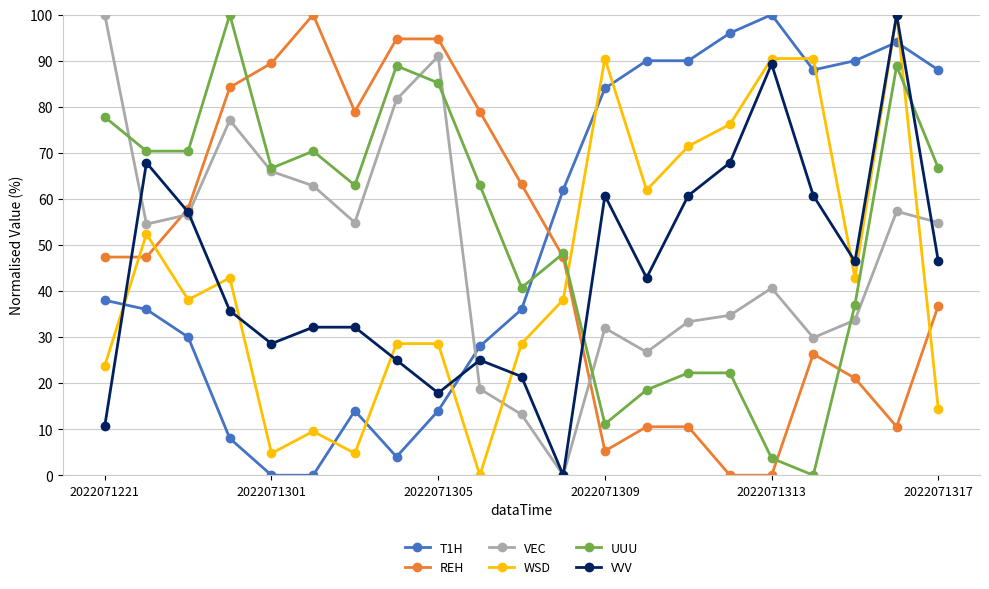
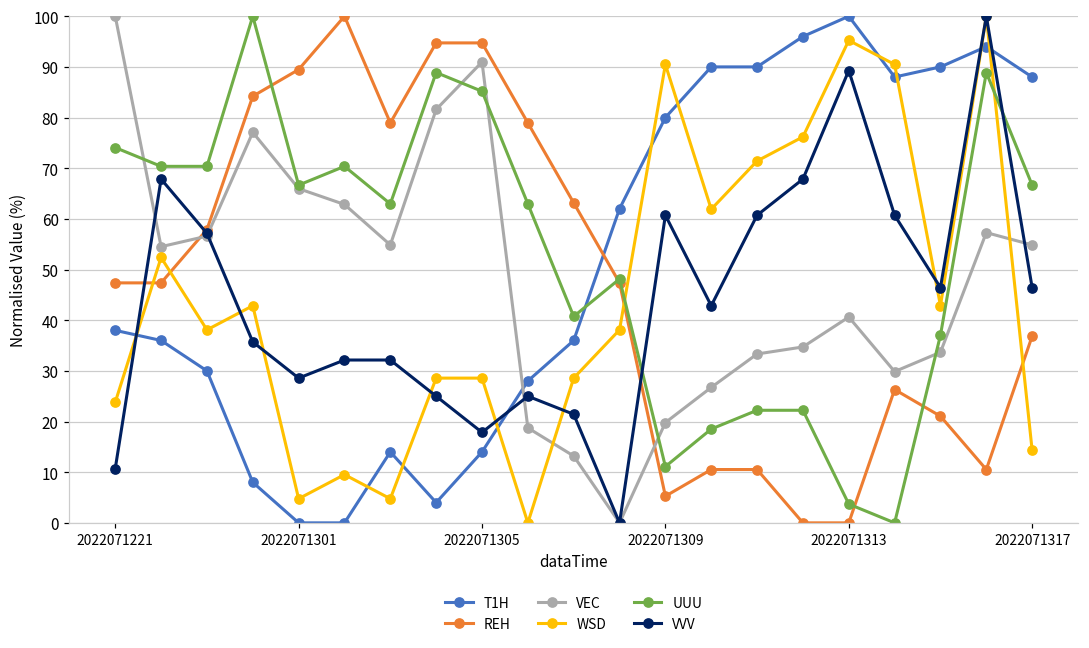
UUU, 2022071221: 78 -> 74
T1H, 2022071309: 84 -> 80
VEC, 2022071309: 32 -> 20
WSD, 2022071313: 90 -> 95
